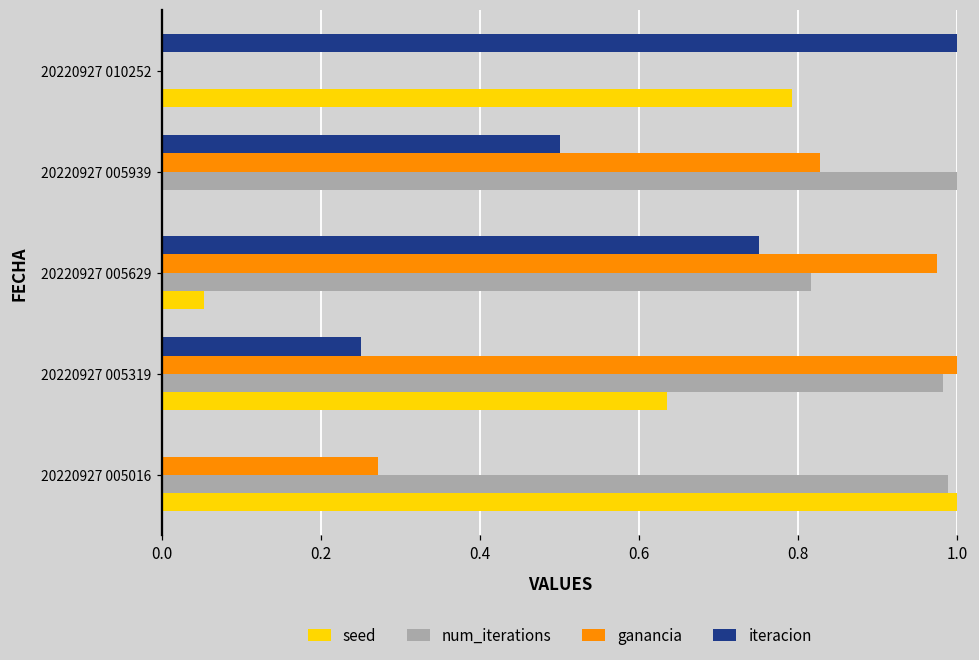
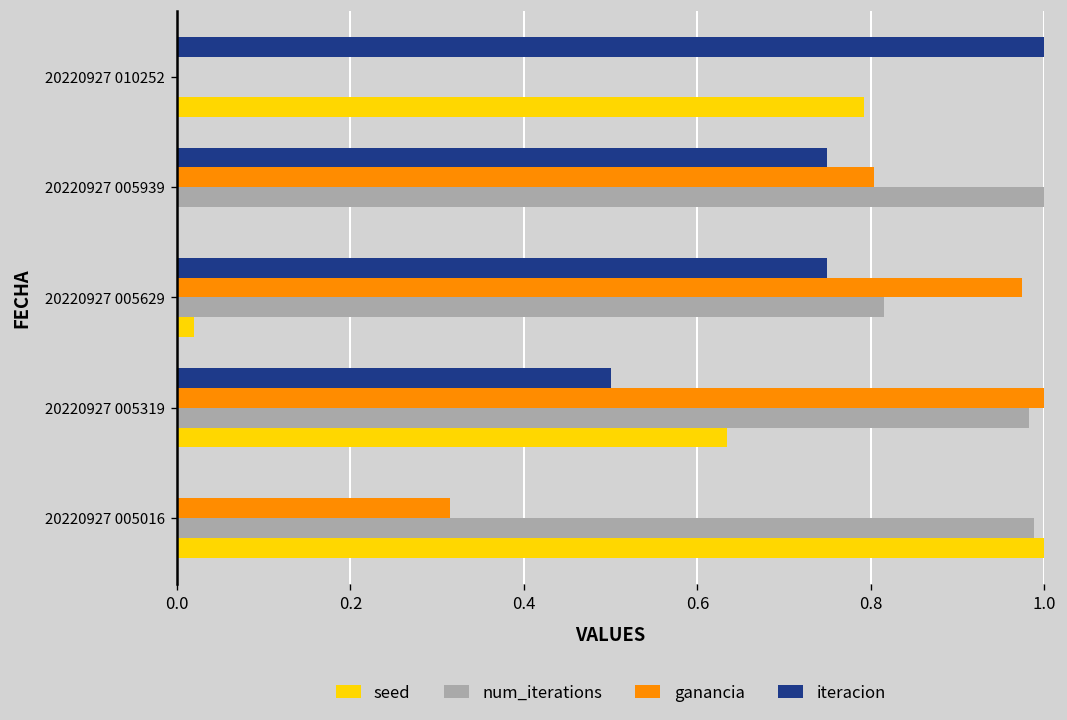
iteracion, 20220927 005939: 0.50 -> 0.75
ganancia, 20220927 005939: 0.83 -> 0.80
seed, 20220927 005629: 0.05 -> 0.02
iteracion, 20220927 005319: 0.25 -> 0.50
ganancia, 20220927 005016: 0.27 -> 0.31
